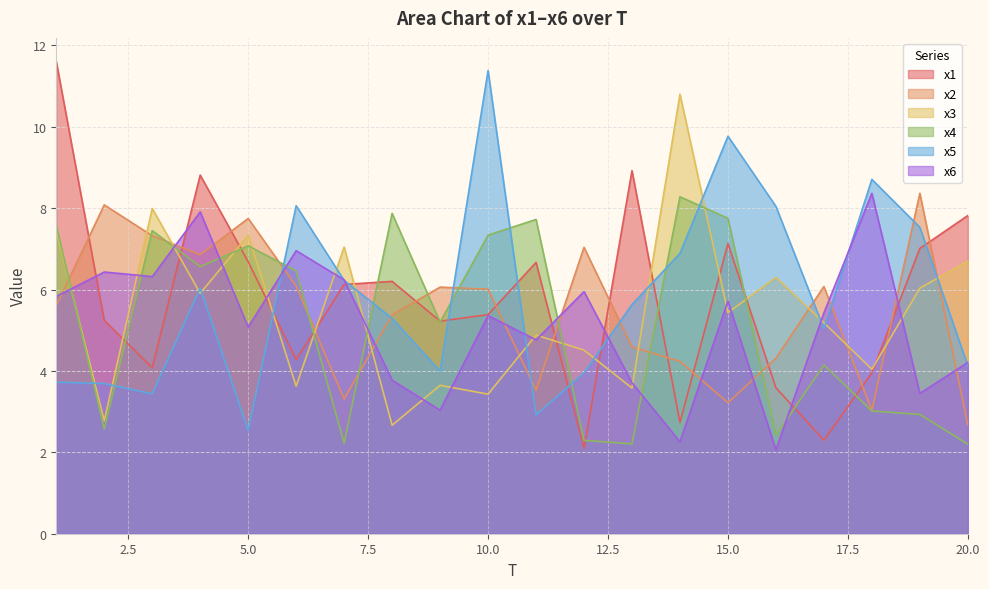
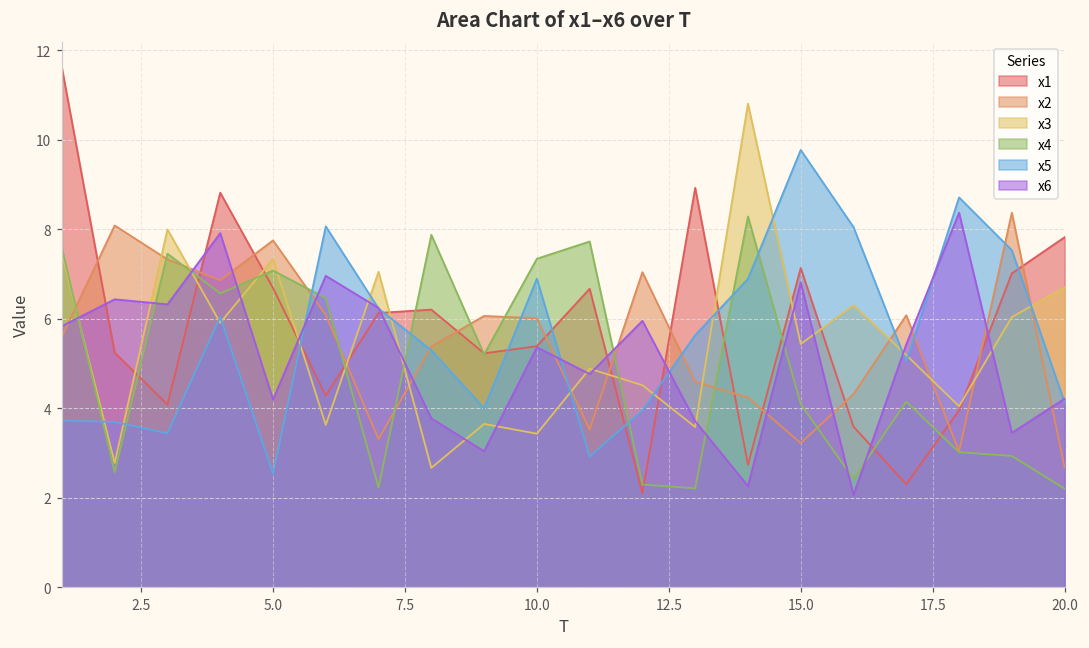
x6, 5.0: 5.1 -> 4.2
x5, 10.0: 11.4 -> 6.9
x4, 15.0: 7.8 -> 4.1
x6, 15.0: 5.7 -> 6.8
